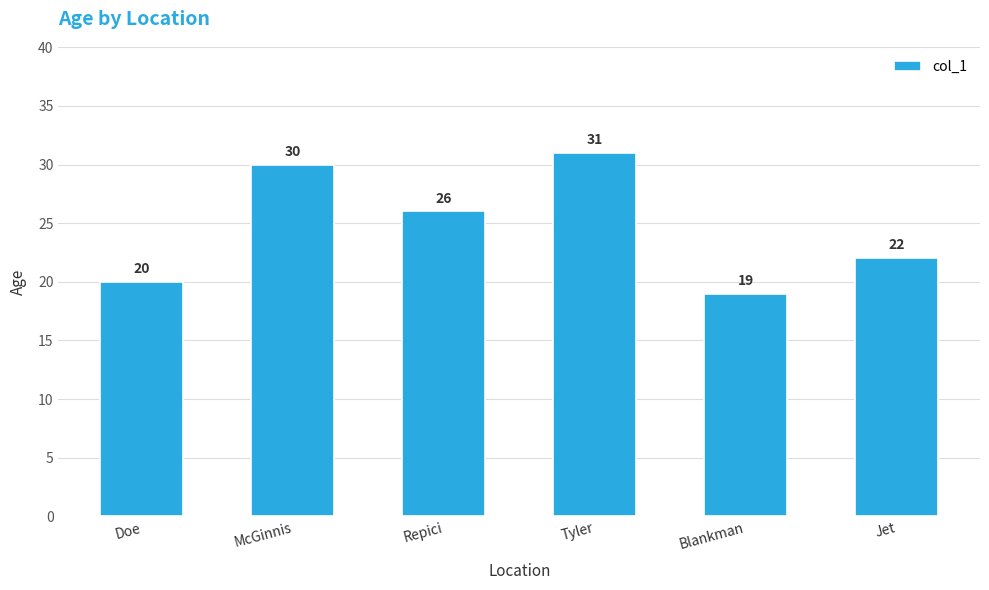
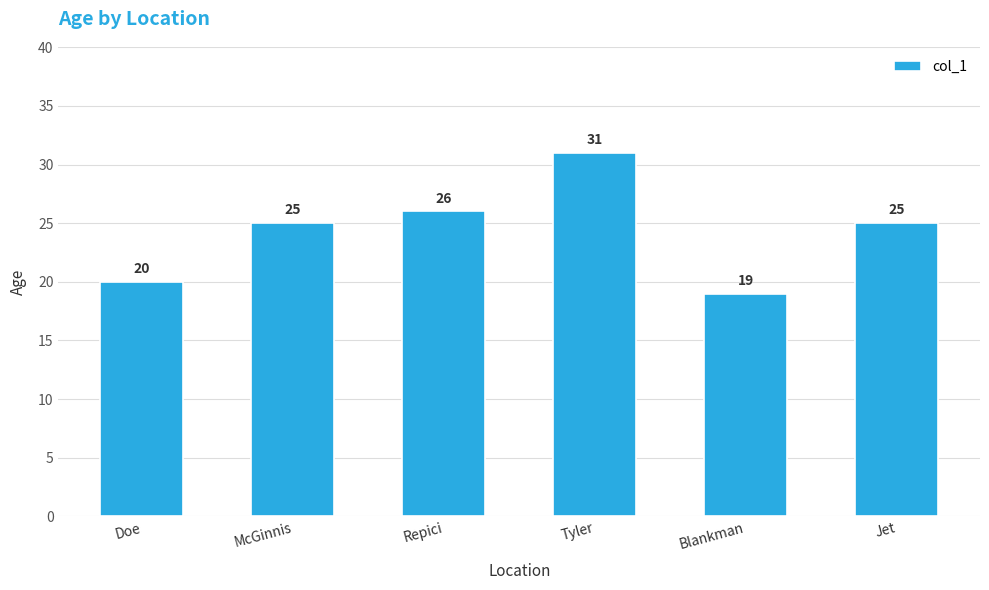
McGinnis: 30 -> 25
Jet: 22 -> 25
